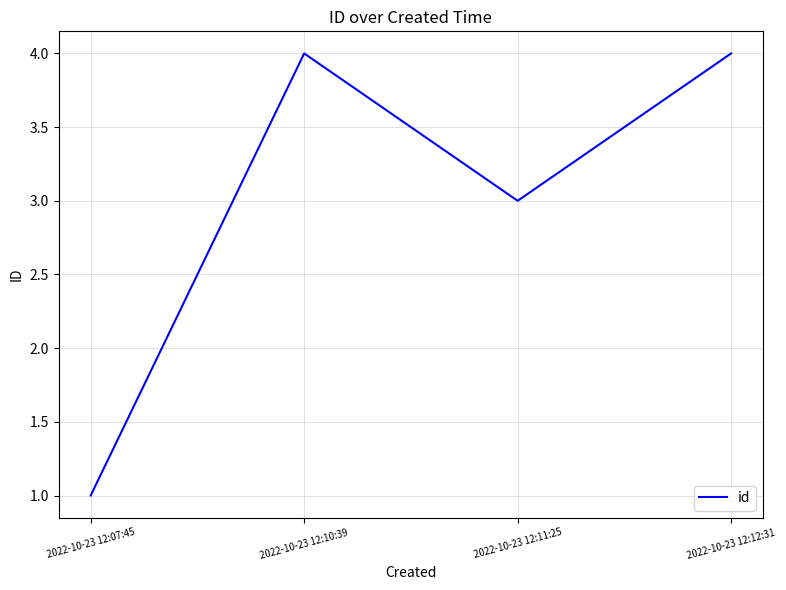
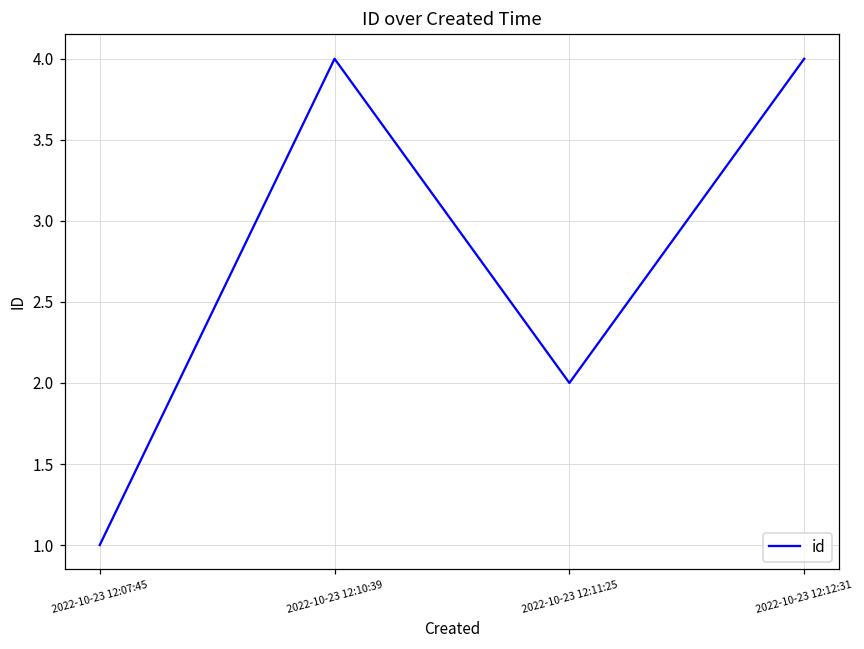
2022-10-23 12:11:25: 3 -> 2
